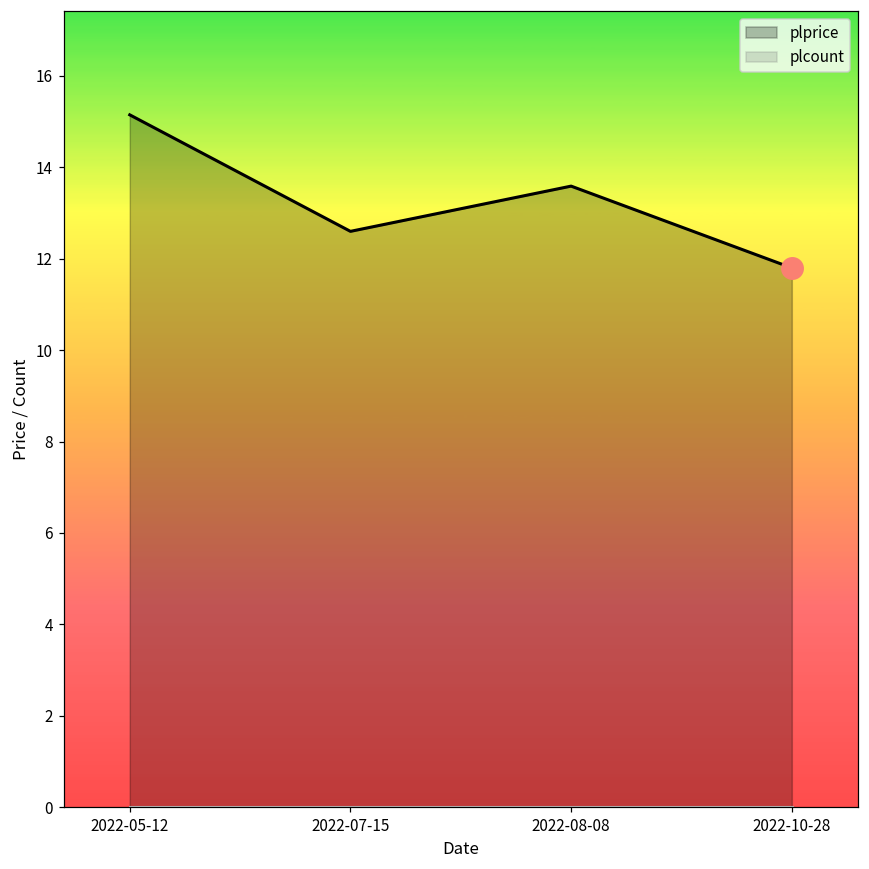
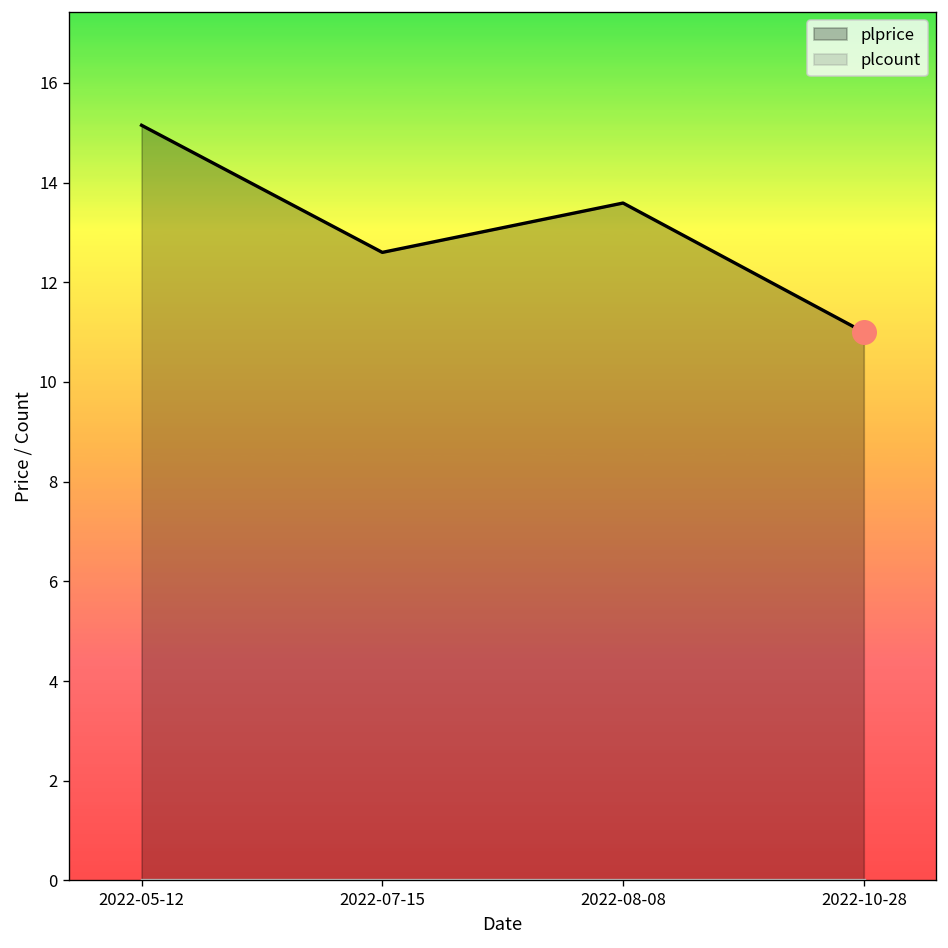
plprice, 2022-10-28: 11.8 -> 11.0
